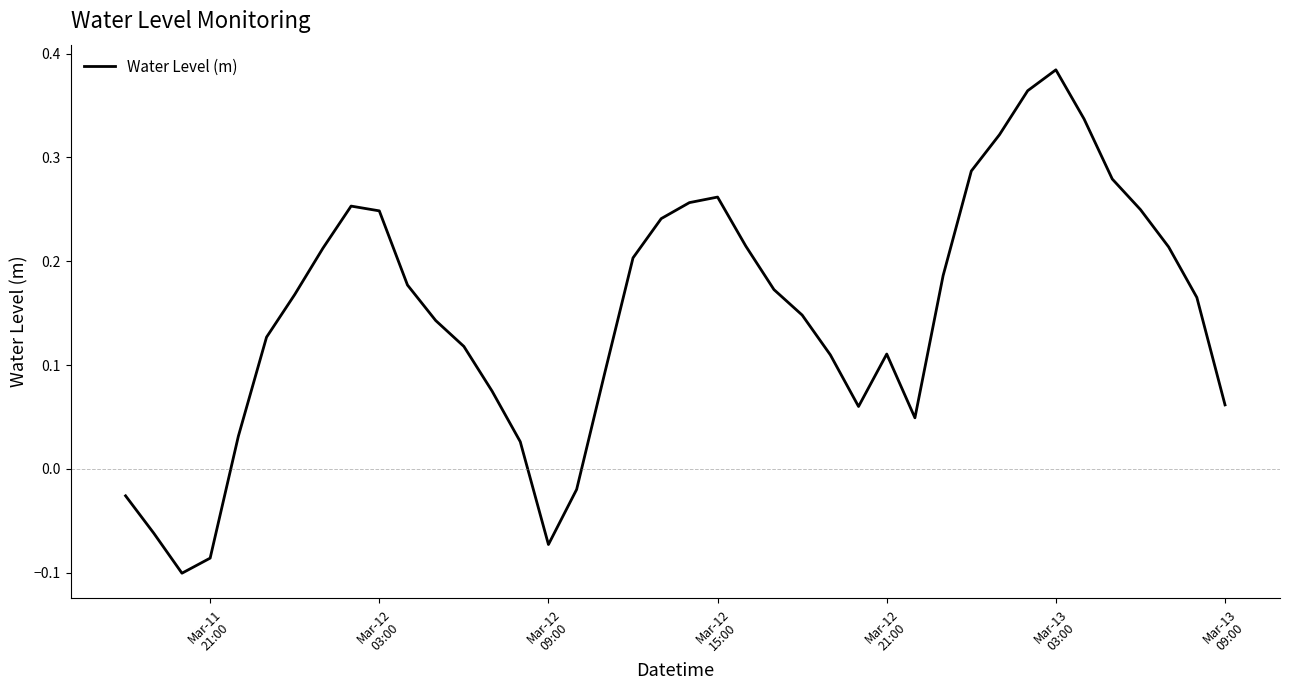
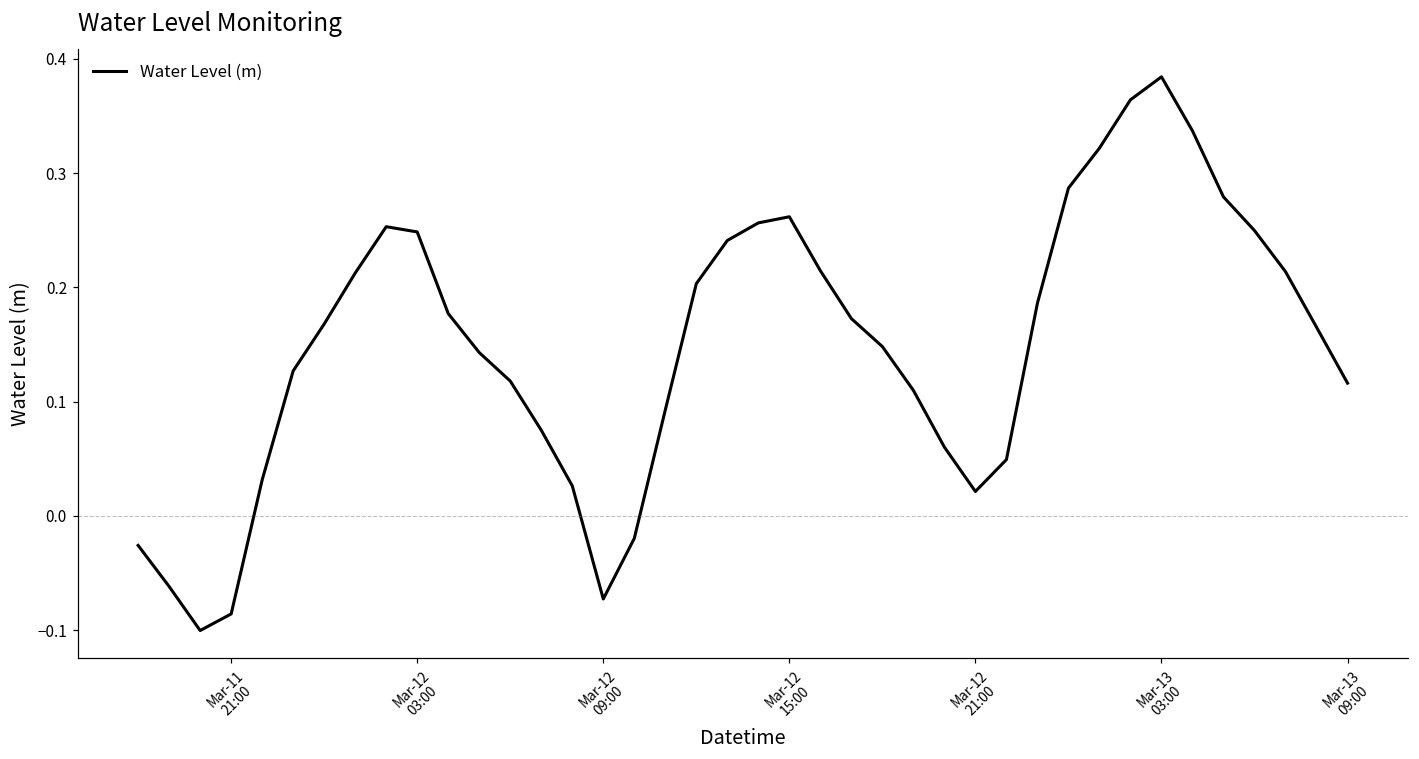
Mar-12 21:00: 0.111 -> 0.021
Mar-13 09:00: 0.062 -> 0.116
